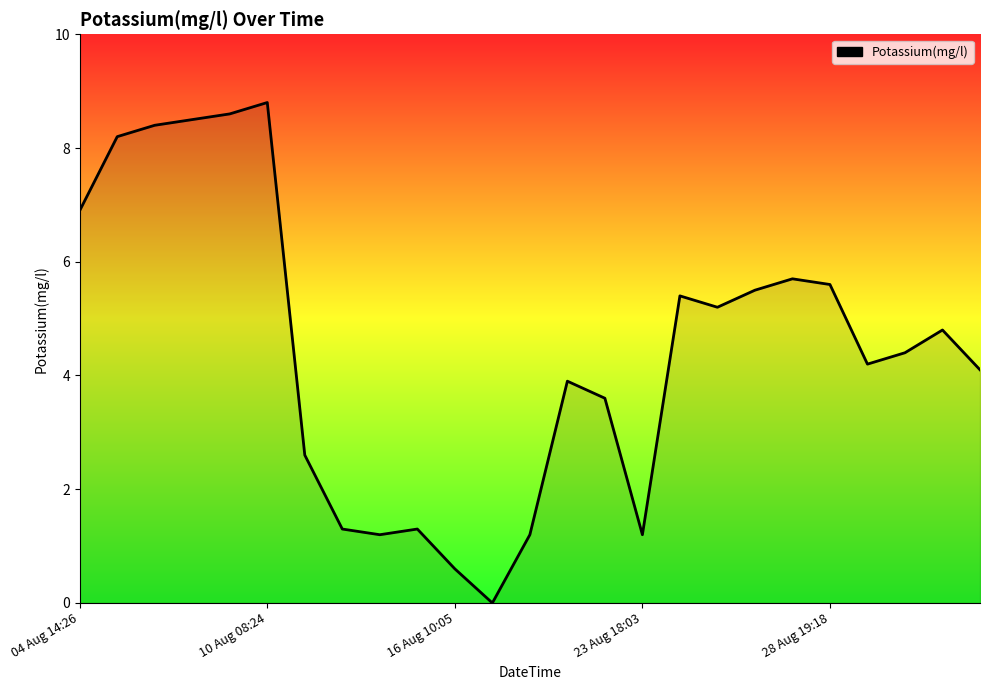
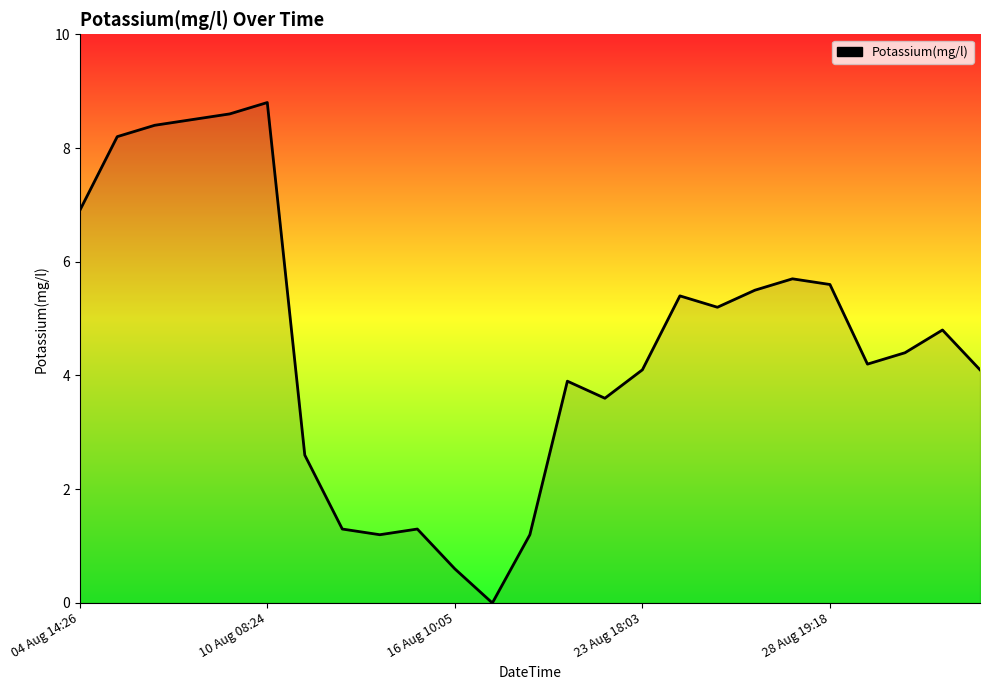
23 Aug 18:03: 1.2 -> 4.1
